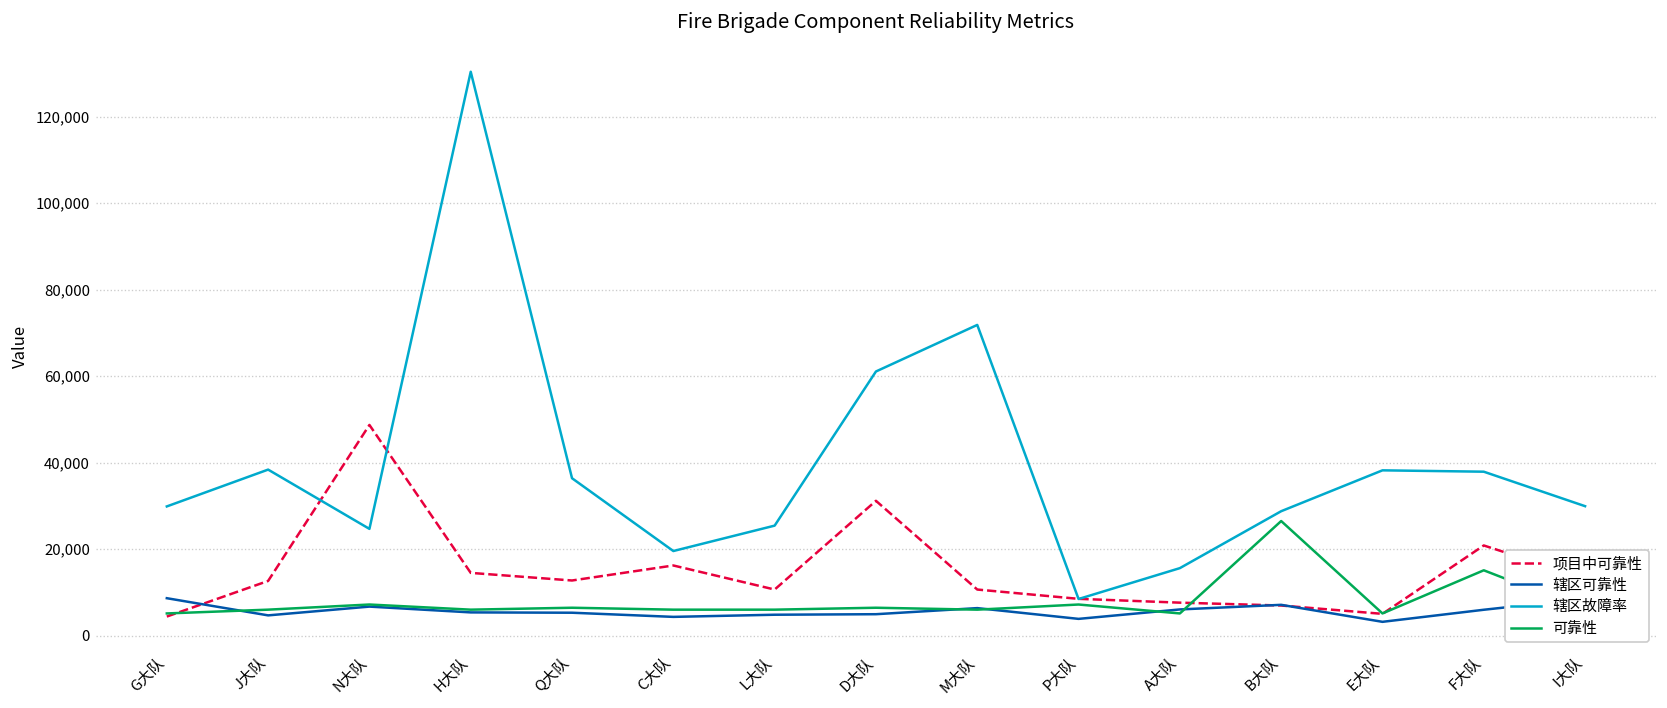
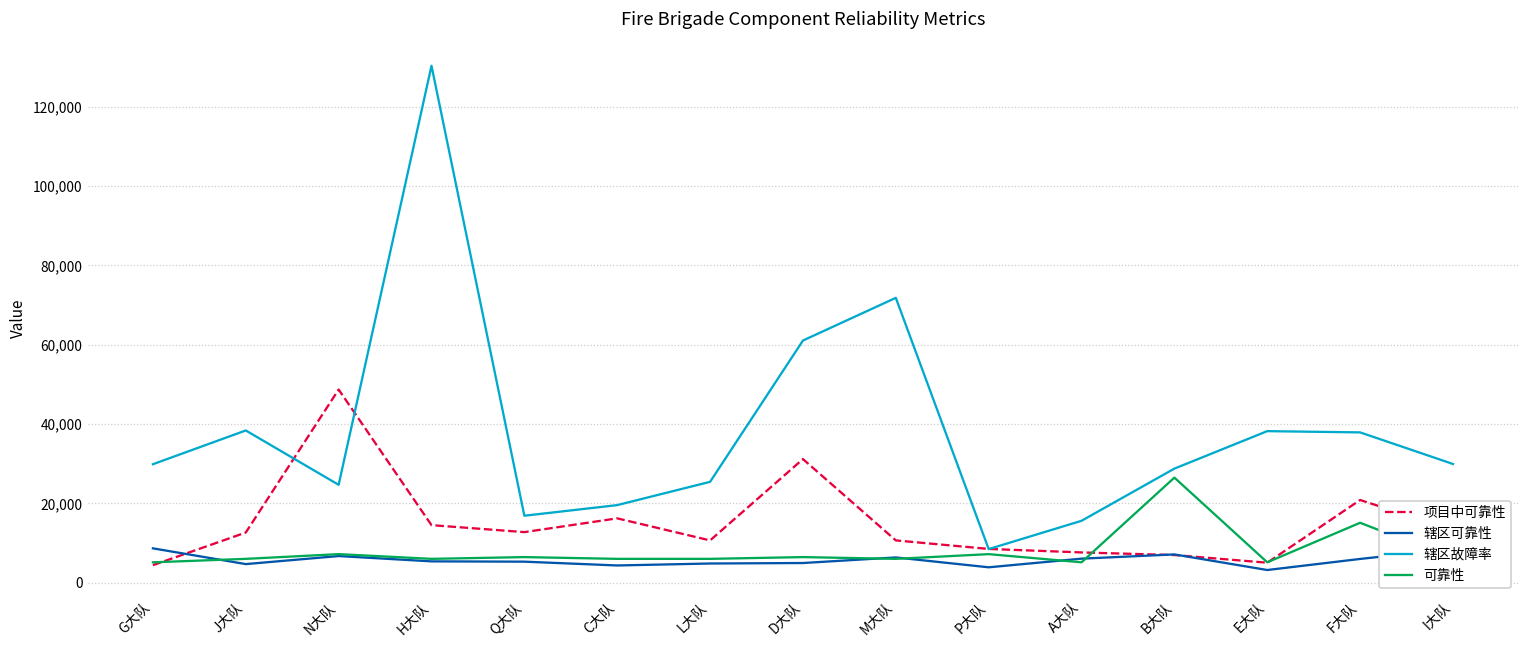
辖区故障率, Q大队: 36,000 -> 17,000
